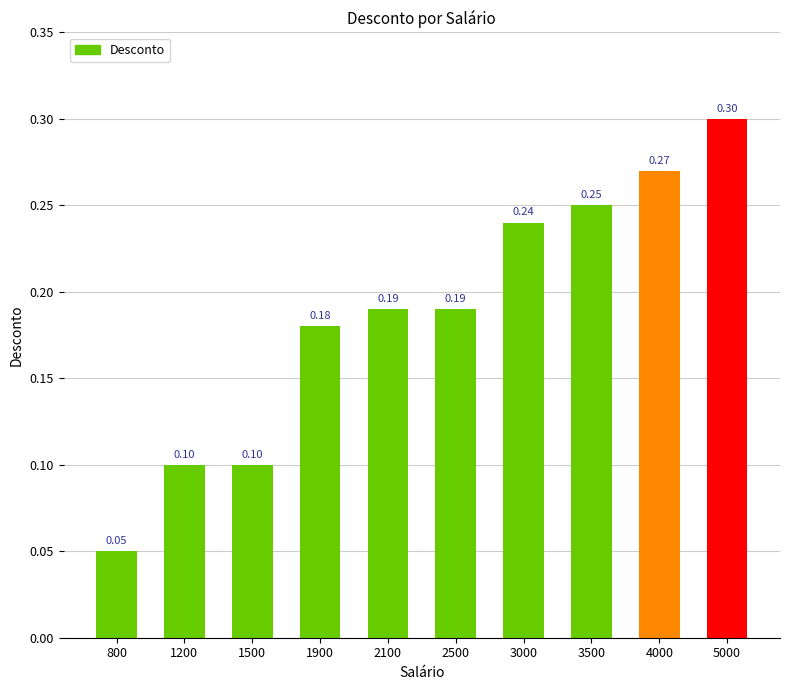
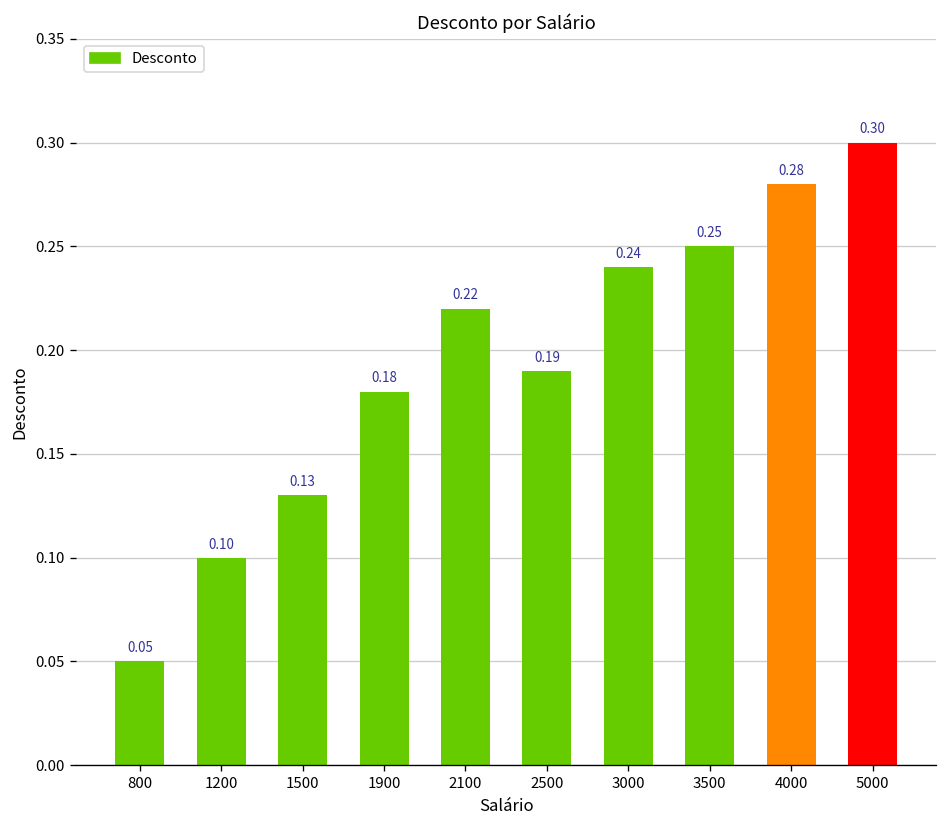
1500: 0.10 -> 0.13
2100: 0.19 -> 0.22
4000: 0.27 -> 0.28
